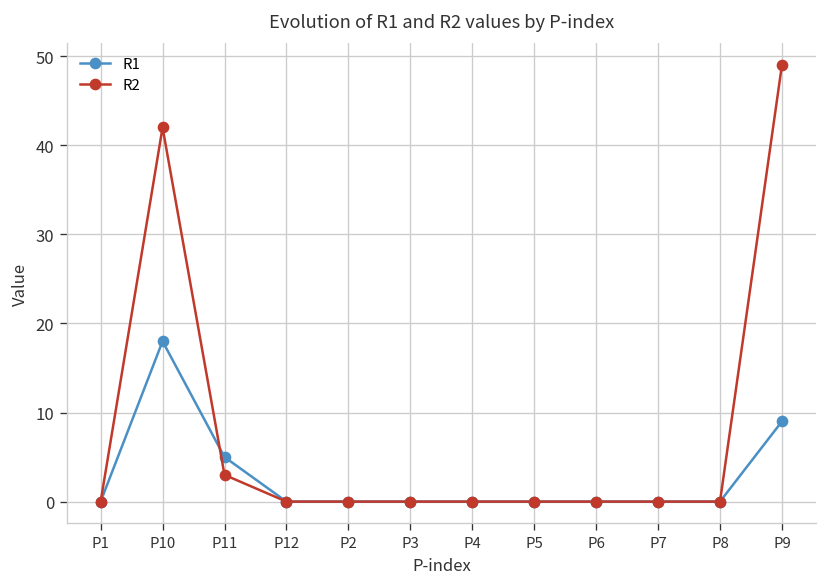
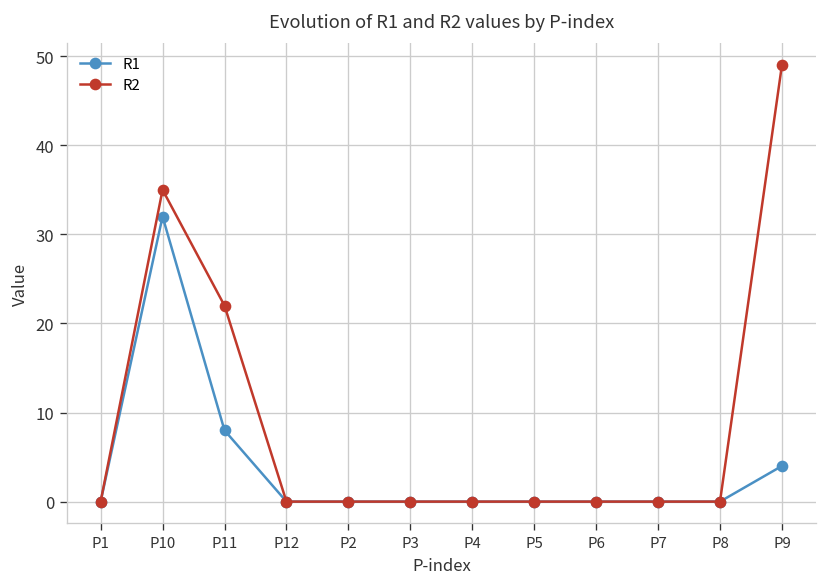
R1, P10: 18 -> 32
R2, P10: 42 -> 35
R1, P11: 5 -> 8
R2, P11: 3 -> 22
R1, P9: 9 -> 4
